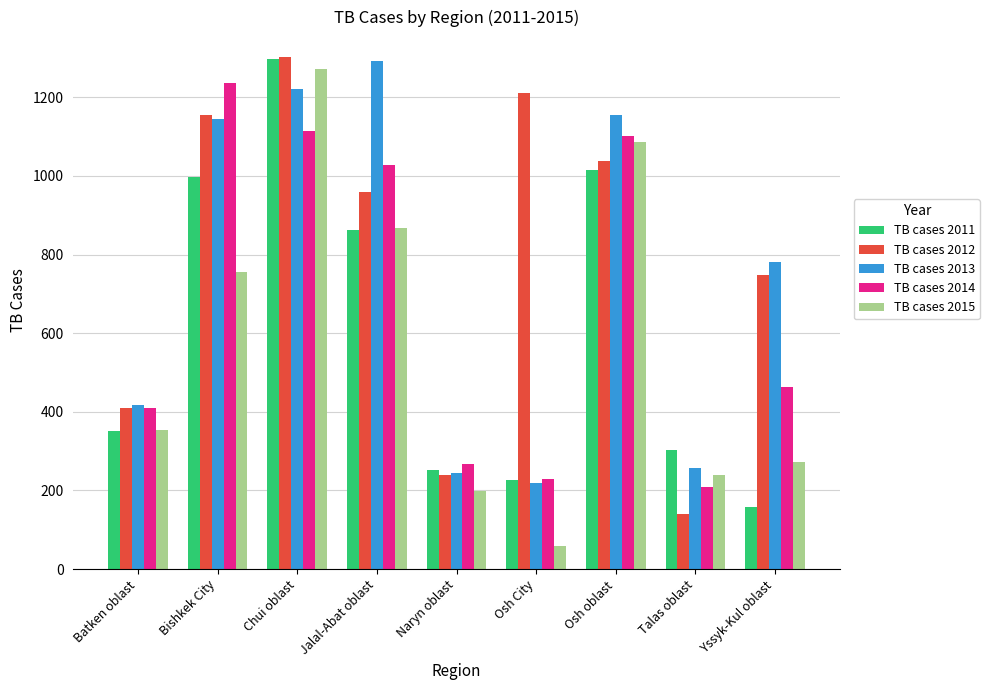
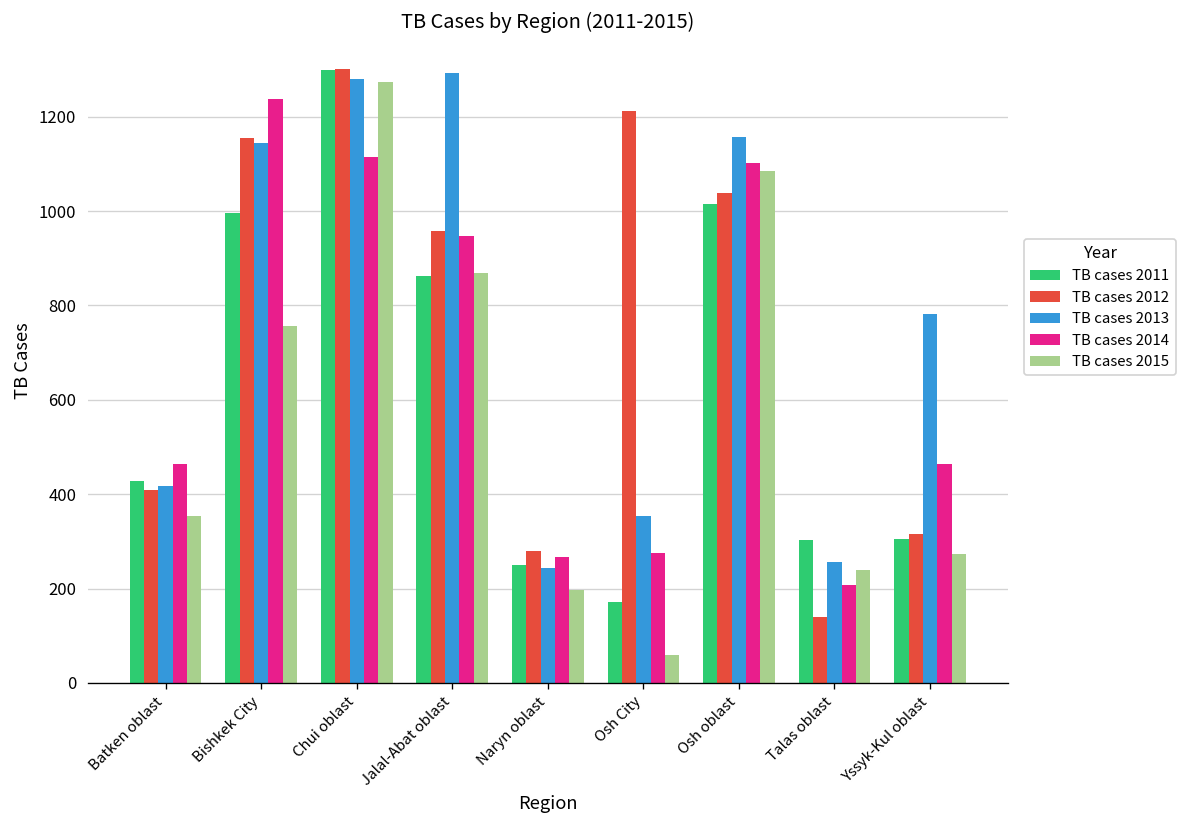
TB cases 2011, Batken oblast: 350 -> 430
TB cases 2014, Batken oblast: 410 -> 470
TB cases 2013, Chui oblast: 1220 -> 1280
TB cases 2014, Jalal-Abat oblast: 1030 -> 950
TB cases 2012, Naryn oblast: 240 -> 280
TB cases 2011, Osh City: 230 -> 170
TB cases 2013, Osh City: 220 -> 350
TB cases 2014, Osh City: 230 -> 280
TB cases 2011, Yssyk-Kul oblast: 160 -> 310
TB cases 2012, Yssyk-Kul oblast: 750 -> 320
